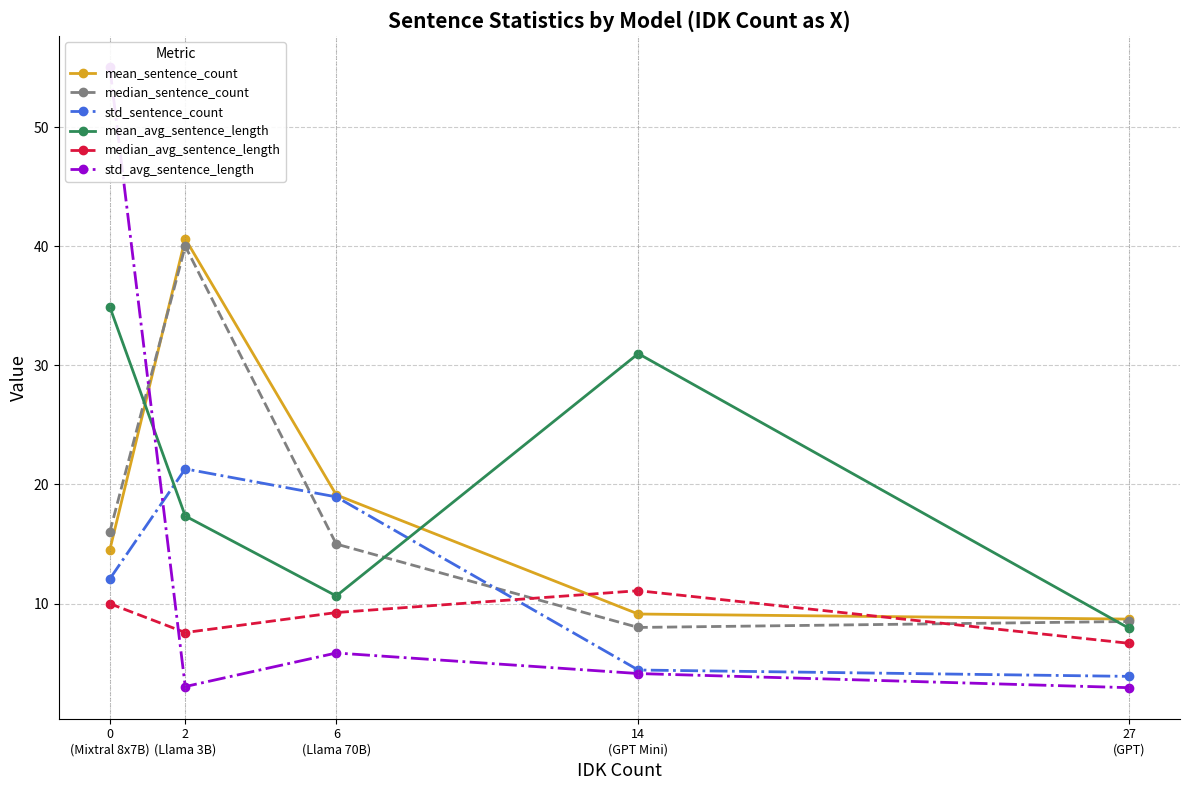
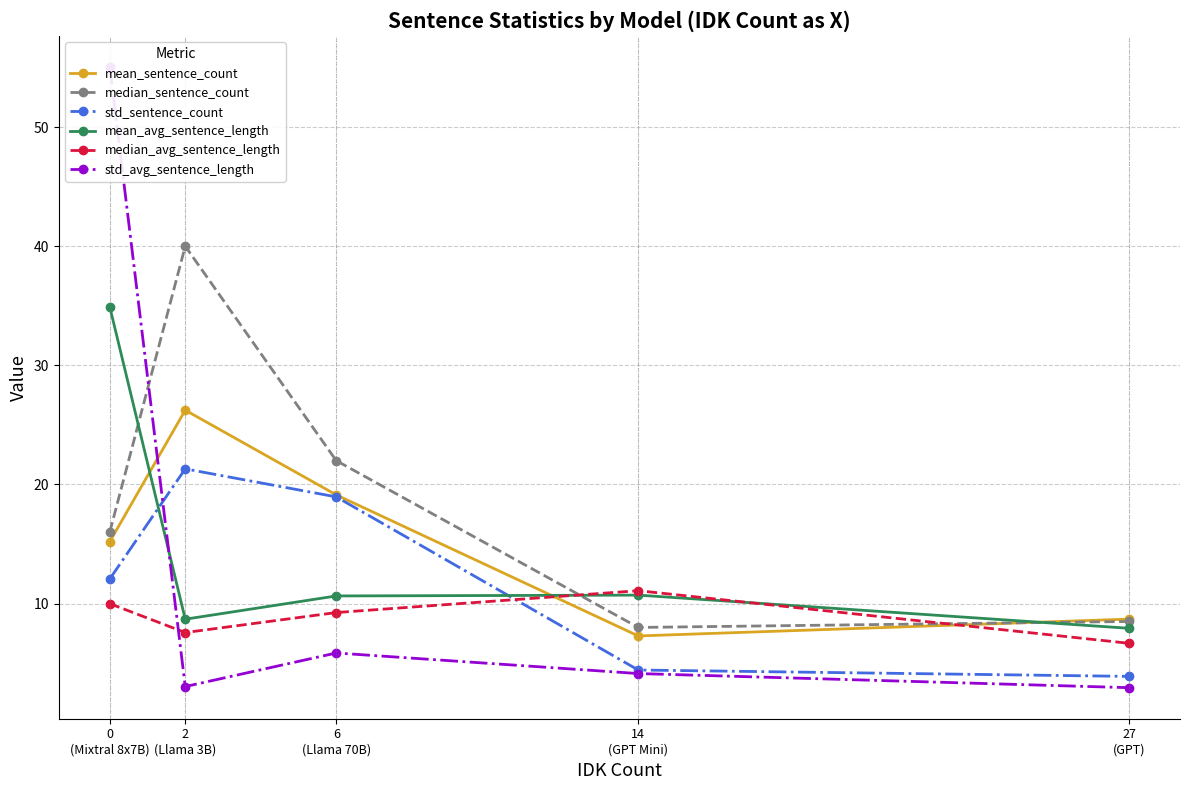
mean_sentence_count, 0 (Mixtral 8x7B): 14.5 -> 15.2
mean_sentence_count, 2 (Llama 3B): 40.6 -> 26.2
mean_avg_sentence_length, 2 (Llama 3B): 17.4 -> 8.7
median_sentence_count, 6 (Llama 70B): 15 -> 22
mean_sentence_count, 14 (GPT Mini): 9.1 -> 7.3
mean_avg_sentence_length, 14 (GPT Mini): 31.0 -> 10.7
